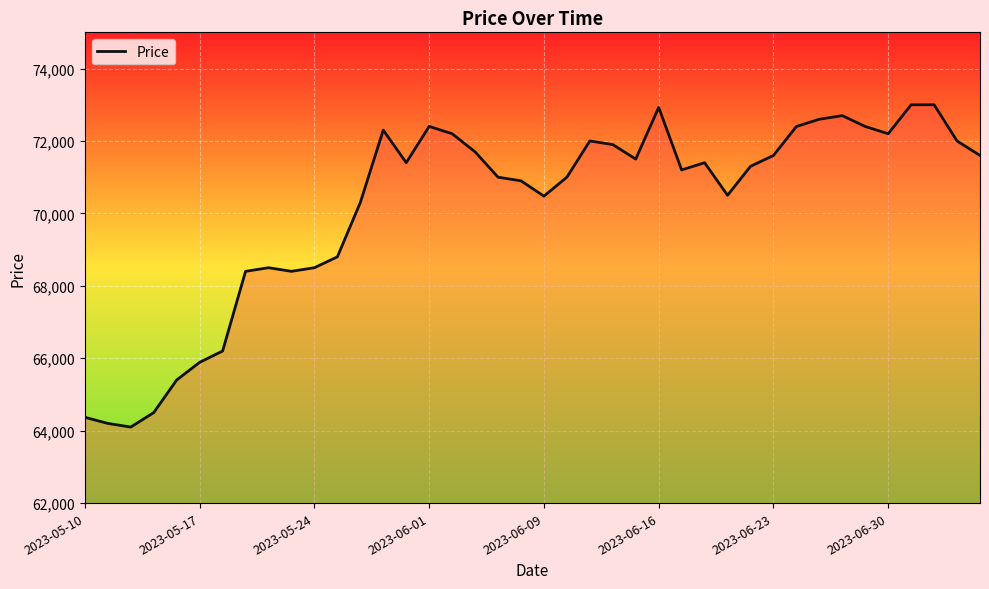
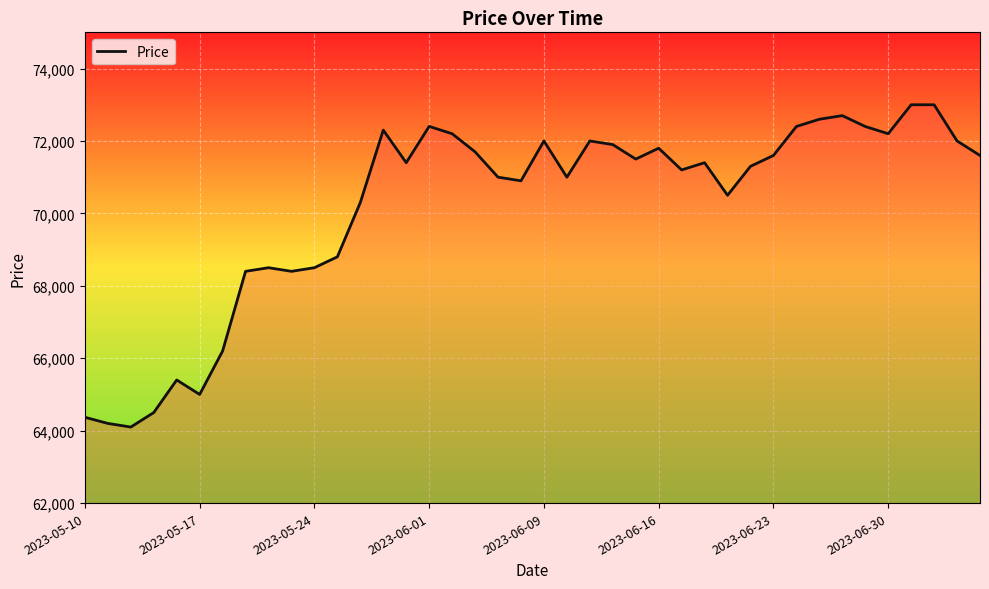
2023-05-17: 65,900 -> 65,000
2023-06-09: 70,500 -> 72,000
2023-06-16: 72,900 -> 71,800
